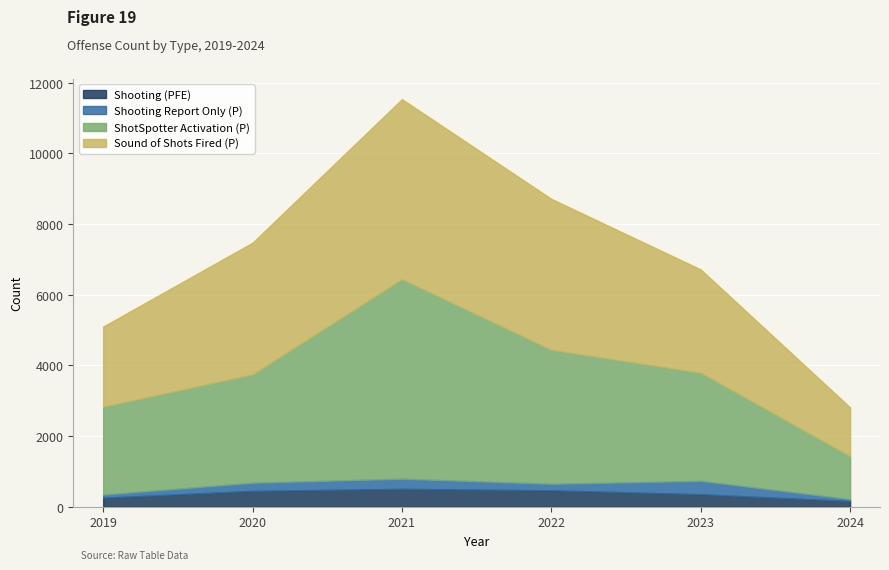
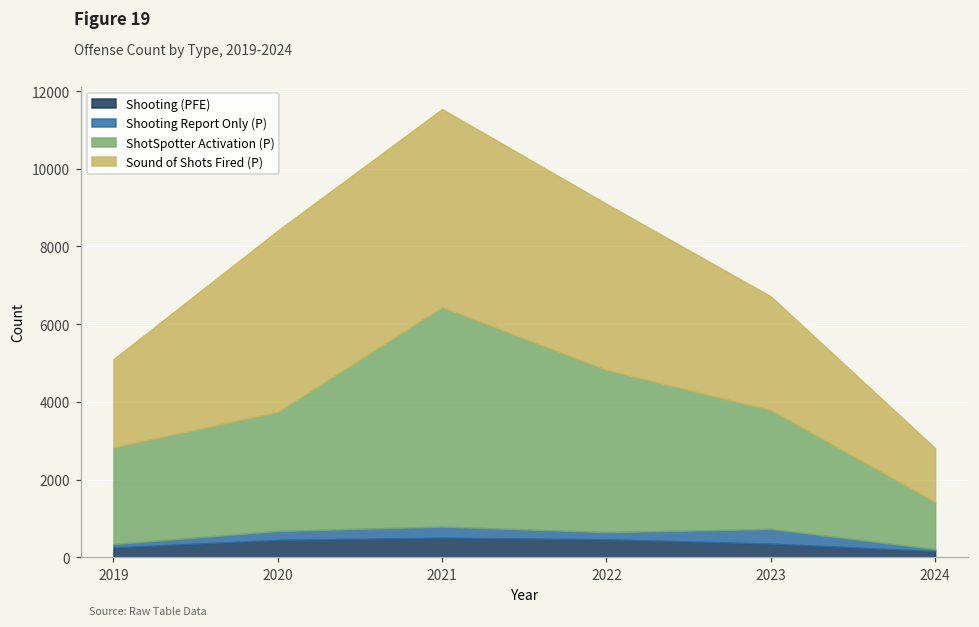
Sound of Shots Fired (P), 2020: 3700 -> 4700
ShotSpotter Activation (P), 2022: 3800 -> 4200
